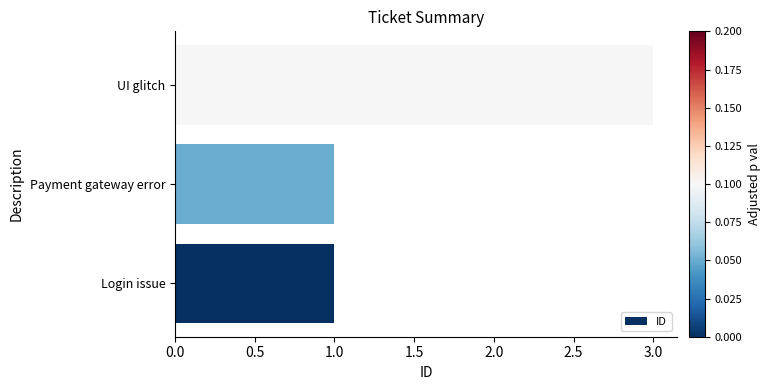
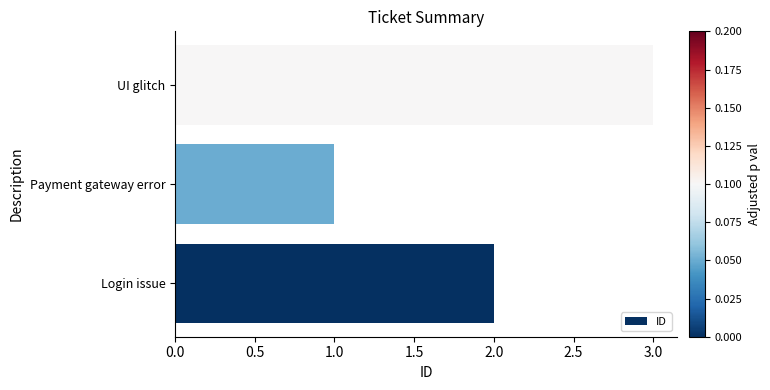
Login issue: 1 -> 2
